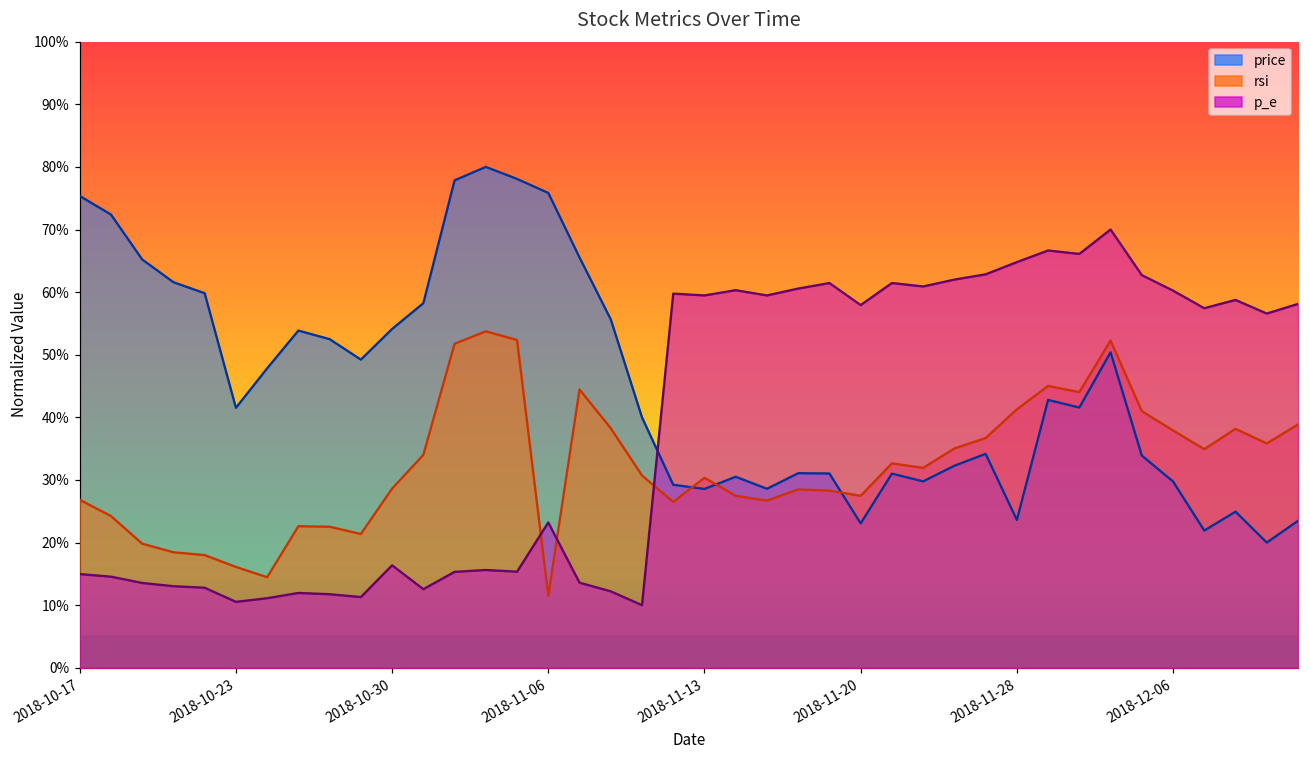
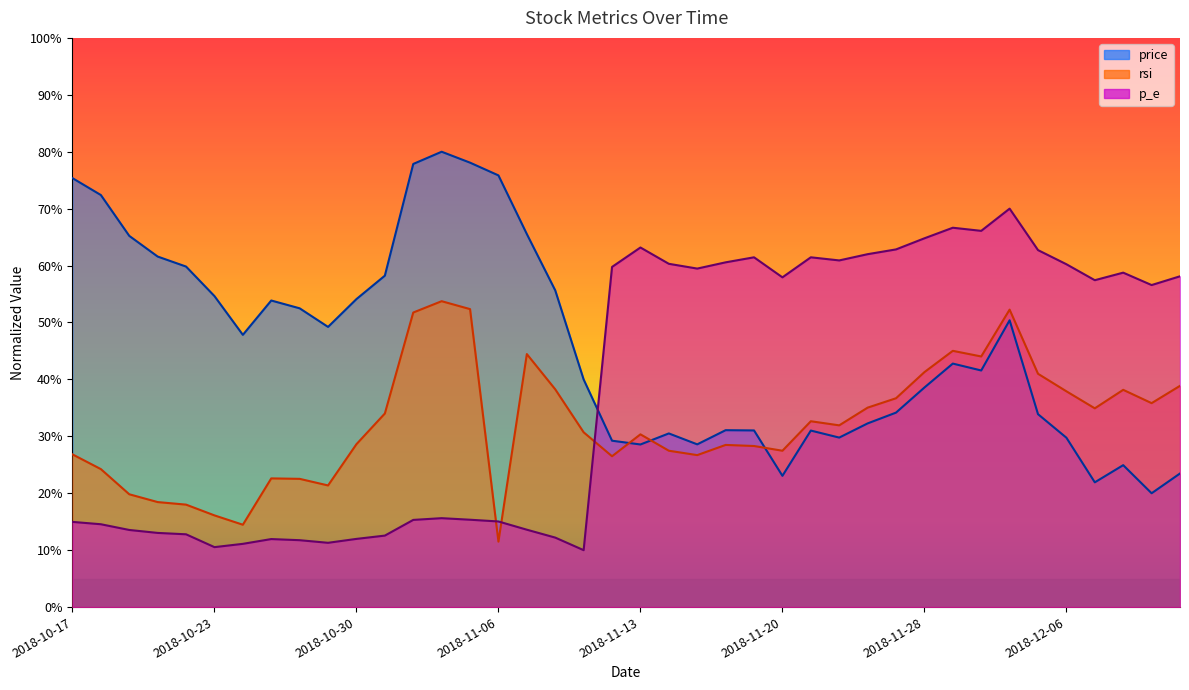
price, 2018-10-23: 42% -> 55%
p_e, 2018-10-30: 16% -> 12%
p_e, 2018-11-06: 23% -> 15%
p_e, 2018-11-13: 59% -> 63%
price, 2018-11-28: 24% -> 39%
